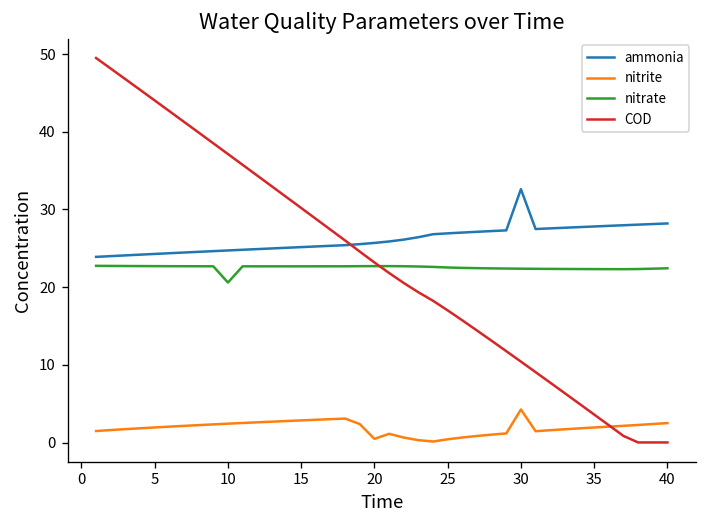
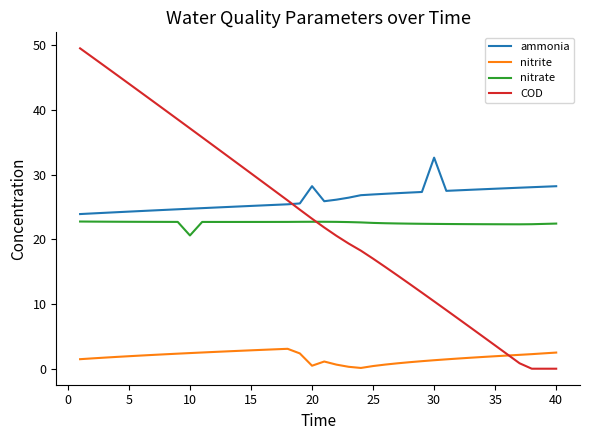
ammonia, 20: 26 -> 28
nitrite, 30: 4 -> 1
